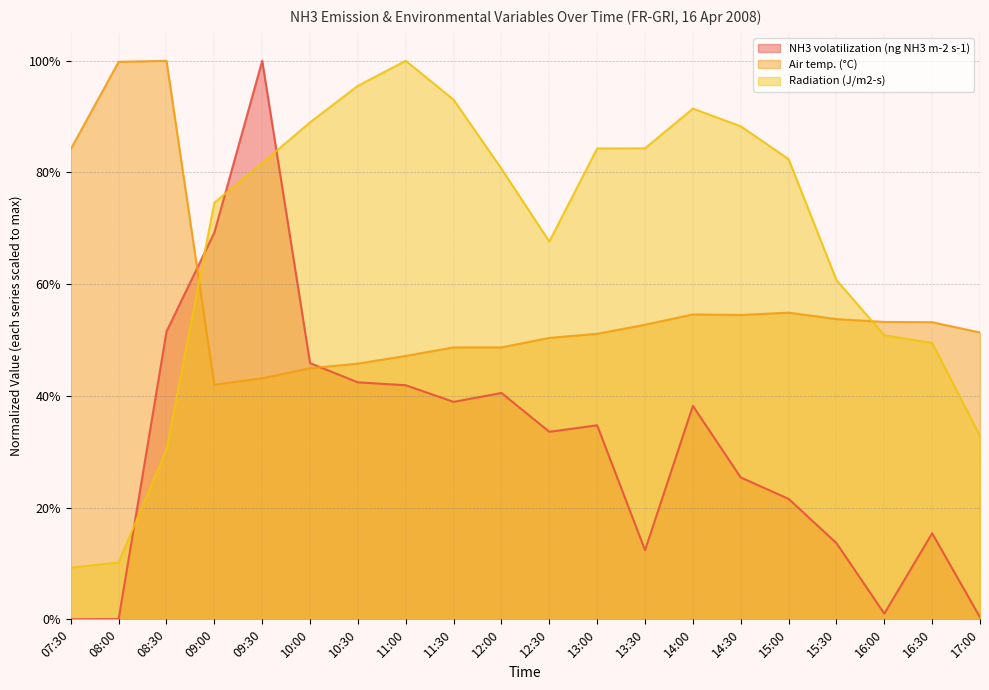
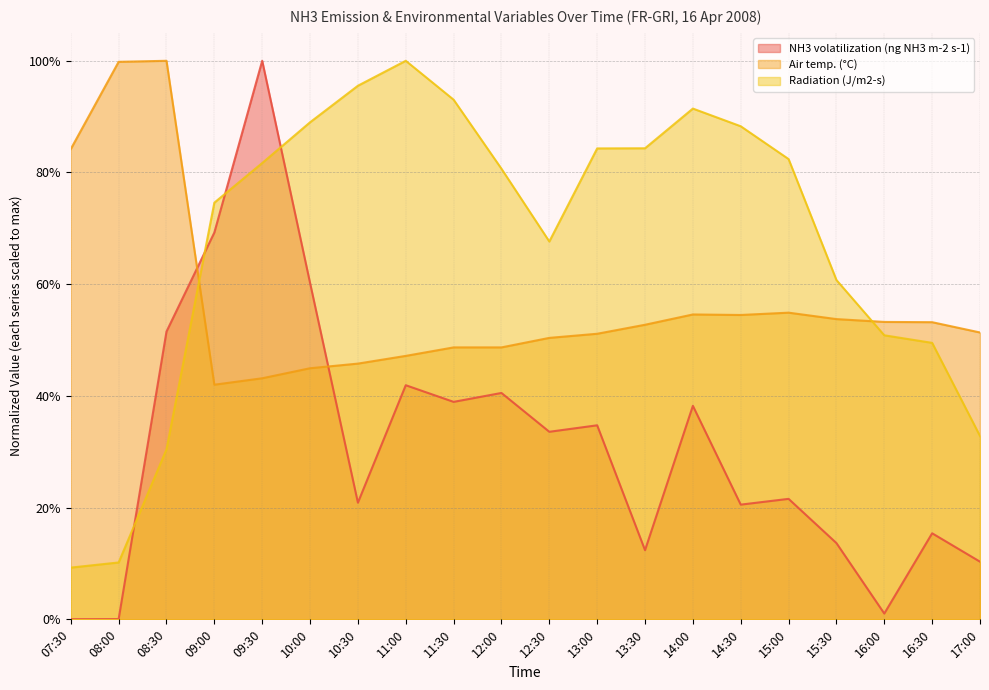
NH3 volatilization (ng NH3 m-2 s-1), 10:00: 46% -> 60%
NH3 volatilization (ng NH3 m-2 s-1), 10:30: 42% -> 21%
NH3 volatilization (ng NH3 m-2 s-1), 14:30: 25% -> 21%
NH3 volatilization (ng NH3 m-2 s-1), 17:00: 0% -> 10%
